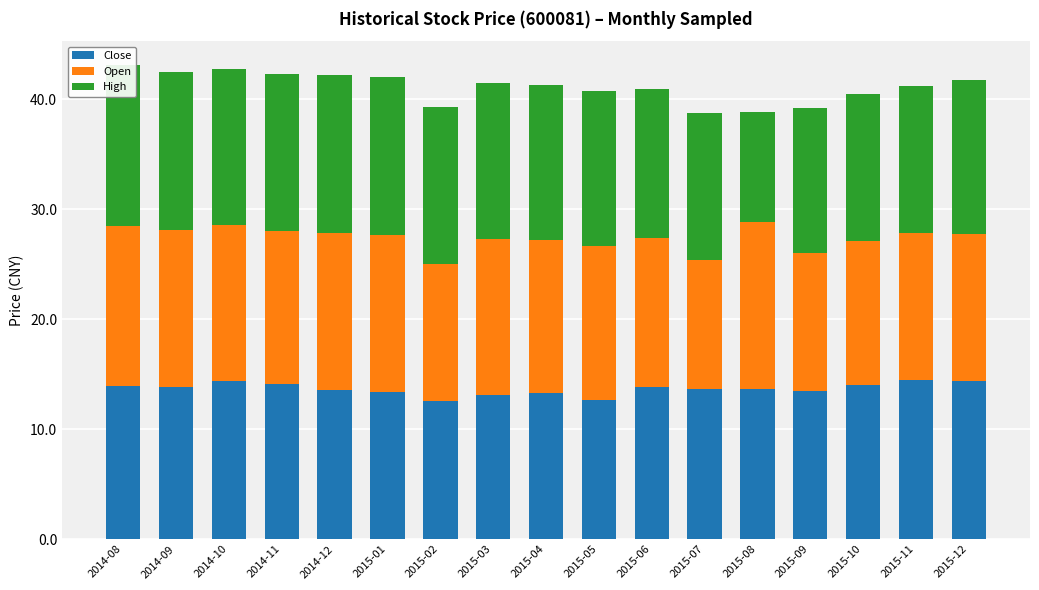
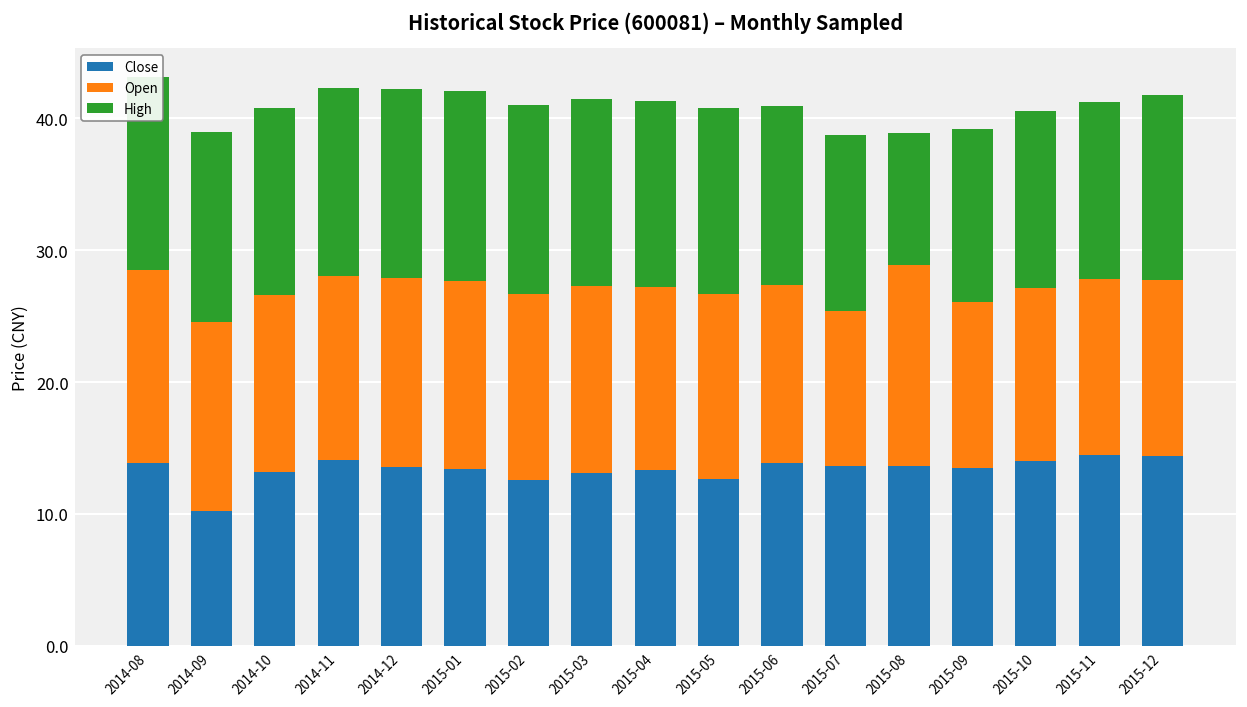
Close, 2014-09: 13.8 -> 10.3
Close, 2014-10: 14.4 -> 13.2
Open, 2014-10: 14.2 -> 13.4
Open, 2015-02: 12.4 -> 14.1
